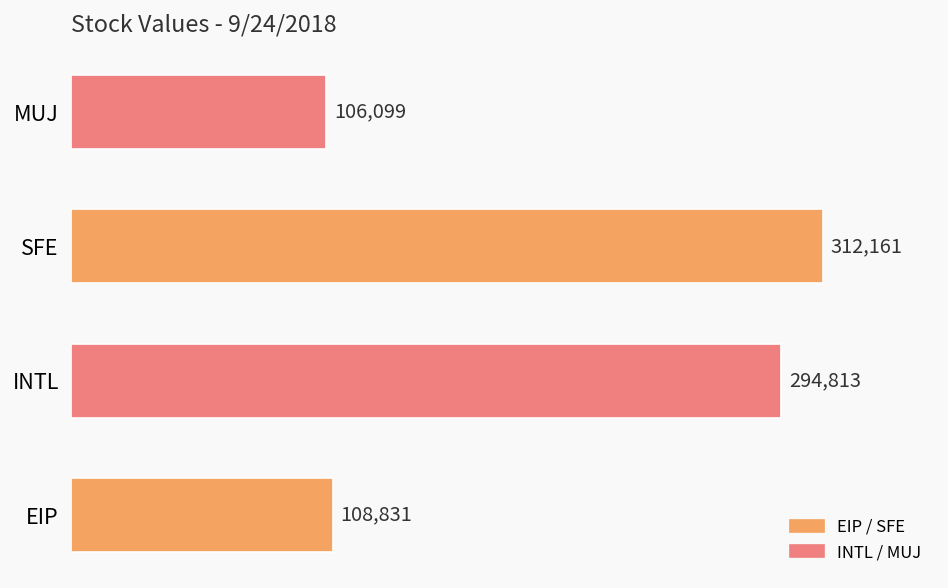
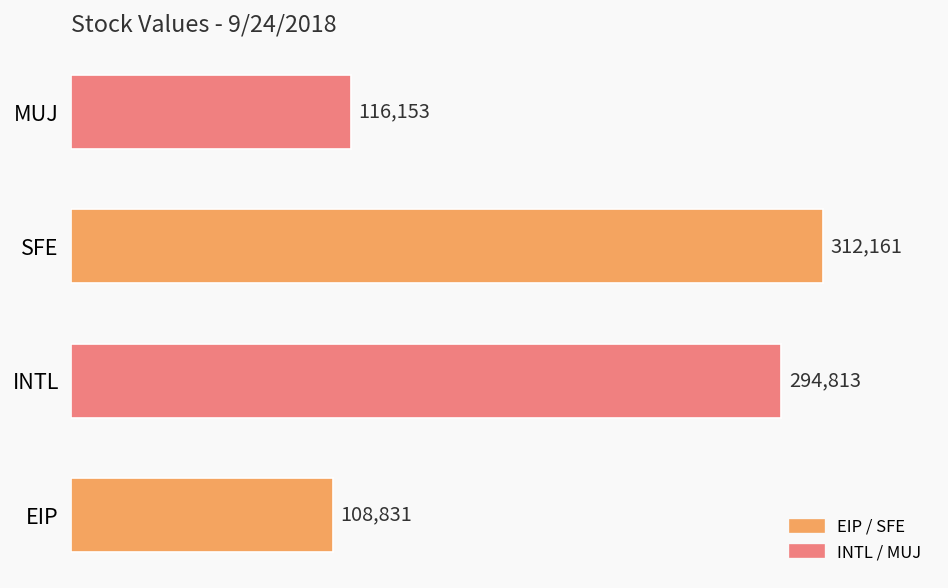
MUJ: 106,099 -> 116,153
